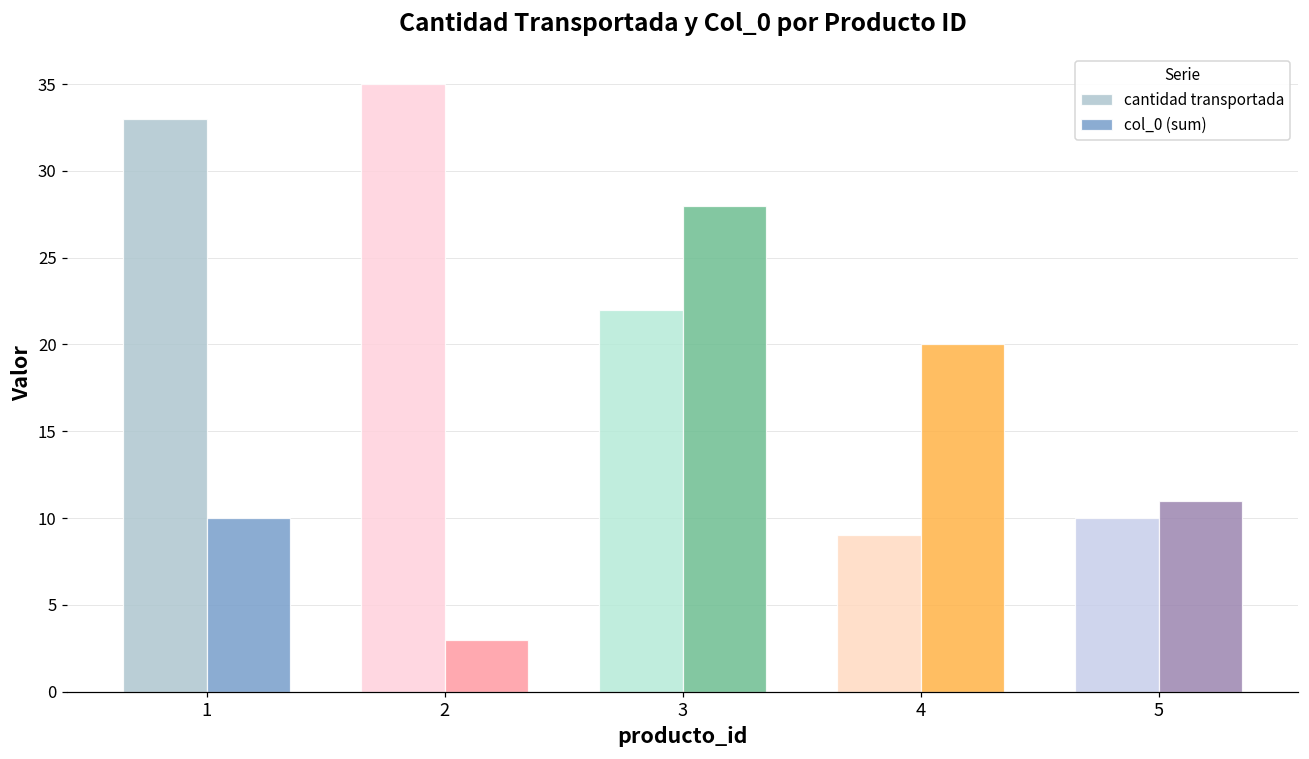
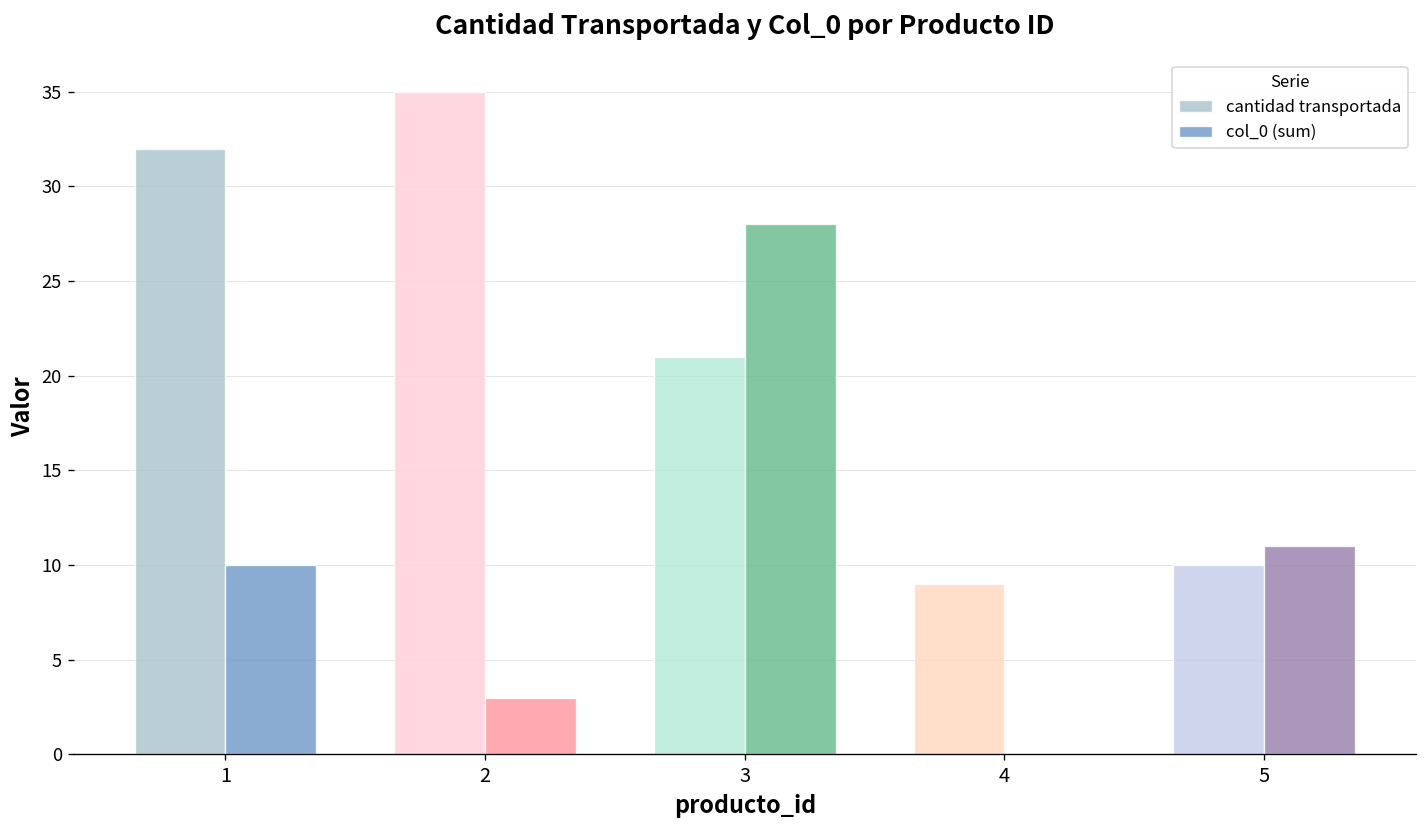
cantidad transportada, 1: 33 -> 32
cantidad transportada, 3: 22 -> 21
col_0 (sum), 4: 20 -> 0
